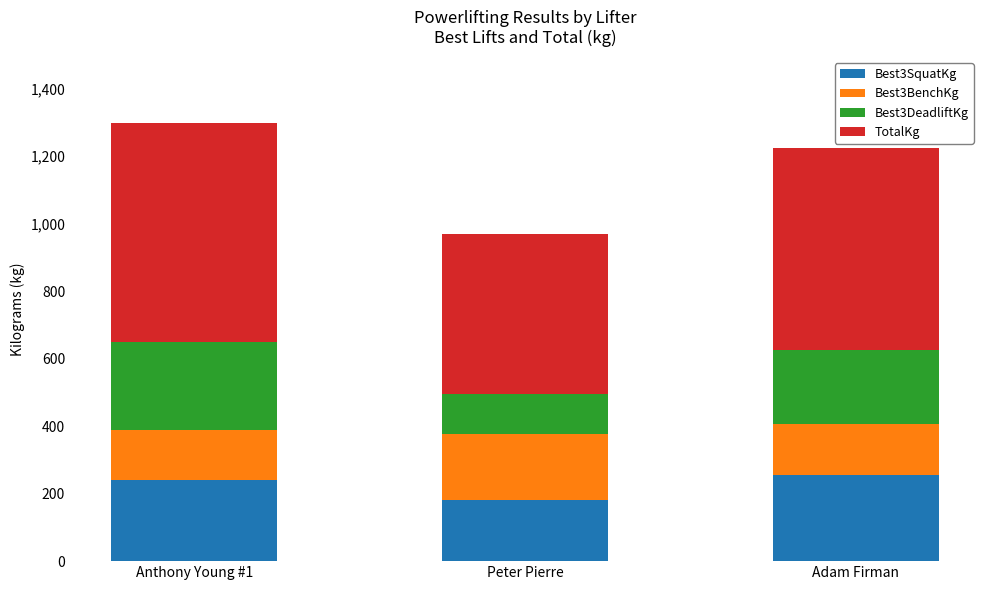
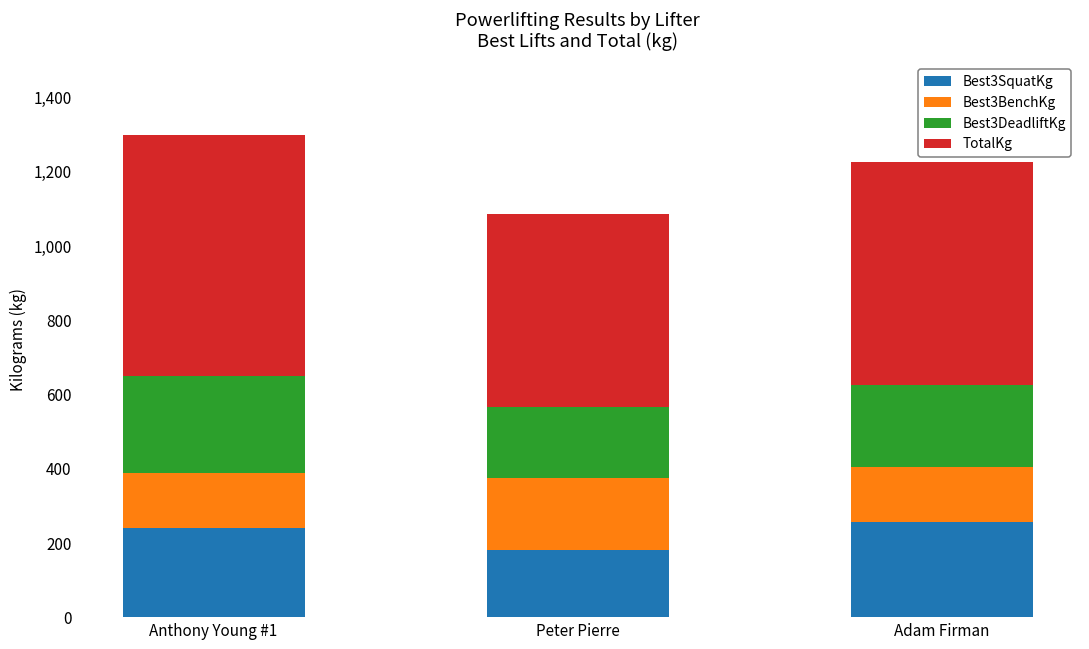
Best3DeadliftKg, Peter Pierre: 120 -> 190
TotalKg, Peter Pierre: 470 -> 520
